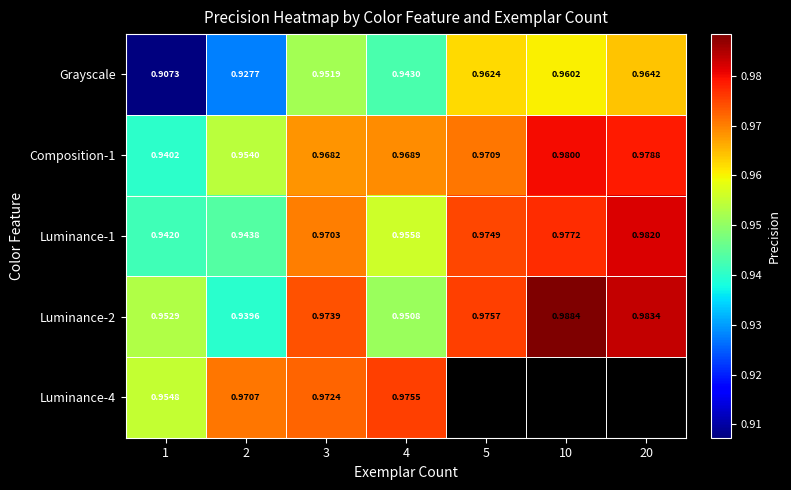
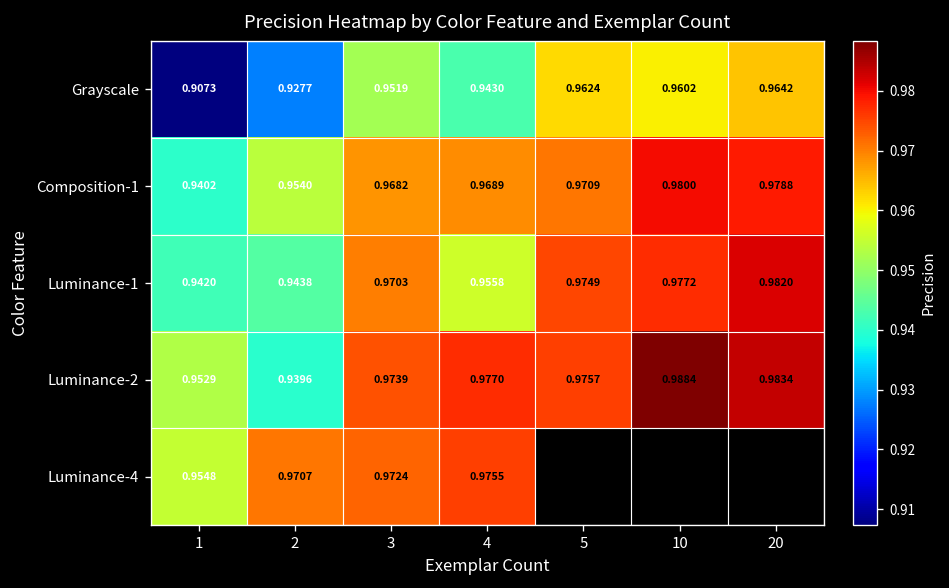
Luminance-2, 4: 0.9508 -> 0.9770
